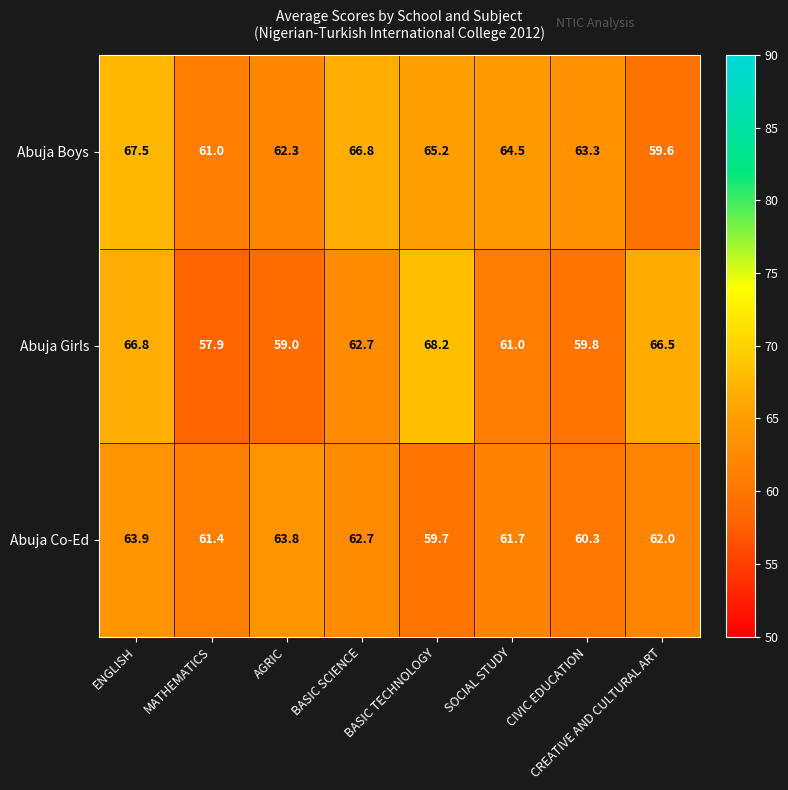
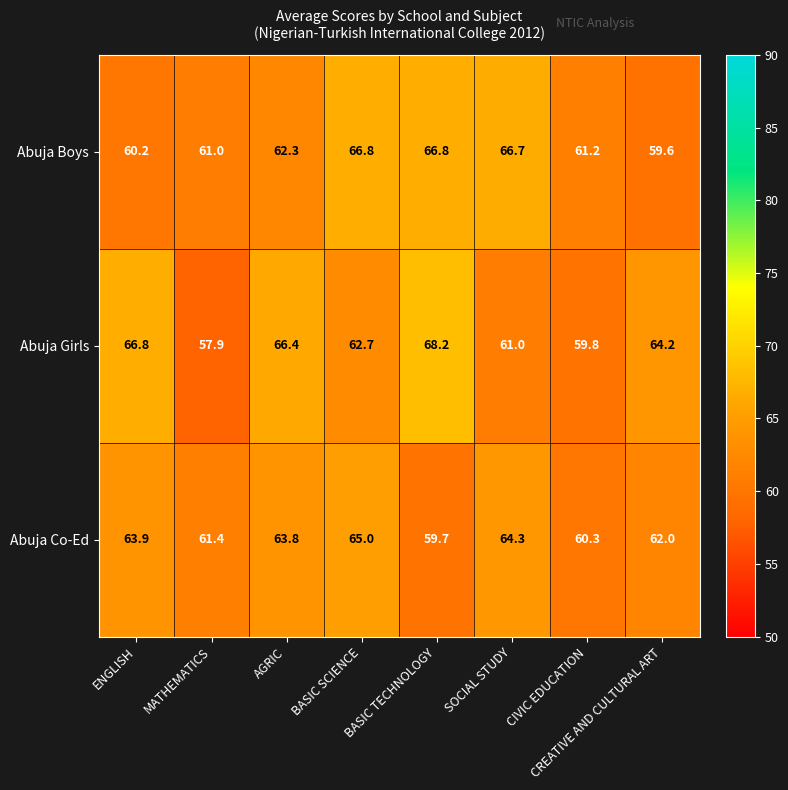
Abuja Boys, ENGLISH: 67.5 -> 60.2
Abuja Boys, BASIC TECHNOLOGY: 65.2 -> 66.8
Abuja Boys, SOCIAL STUDY: 64.5 -> 66.7
Abuja Boys, CIVIC EDUCATION: 63.3 -> 61.2
Abuja Girls, AGRIC: 59.0 -> 66.4
Abuja Girls, CREATIVE AND CULTURAL ART: 66.5 -> 64.2
Abuja Co-Ed, BASIC SCIENCE: 62.7 -> 65.0
Abuja Co-Ed, SOCIAL STUDY: 61.7 -> 64.3
